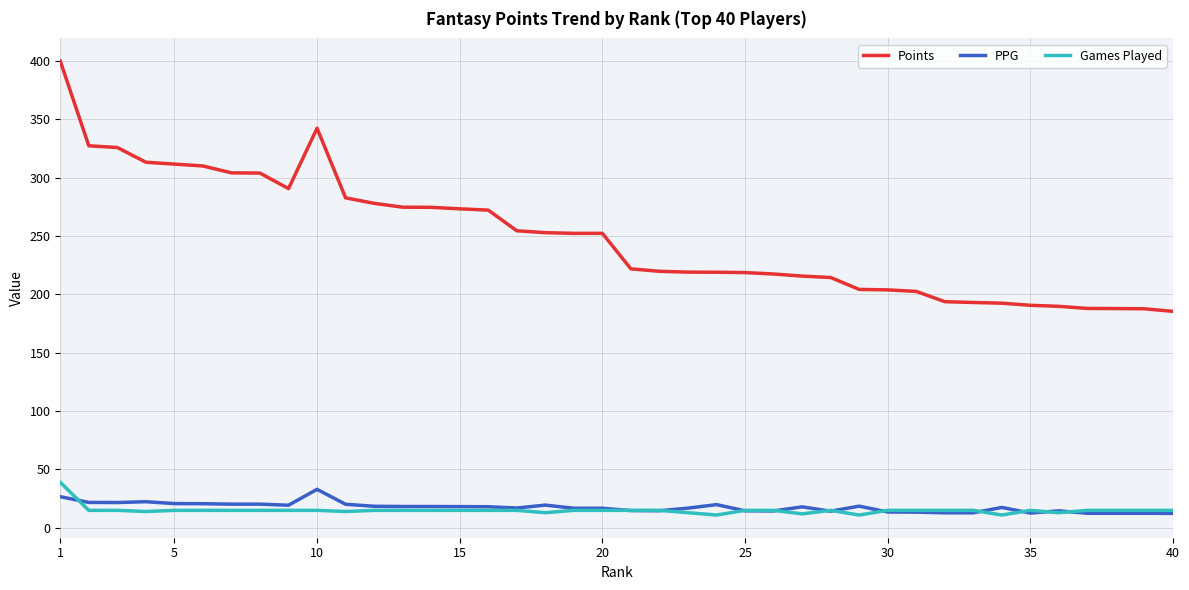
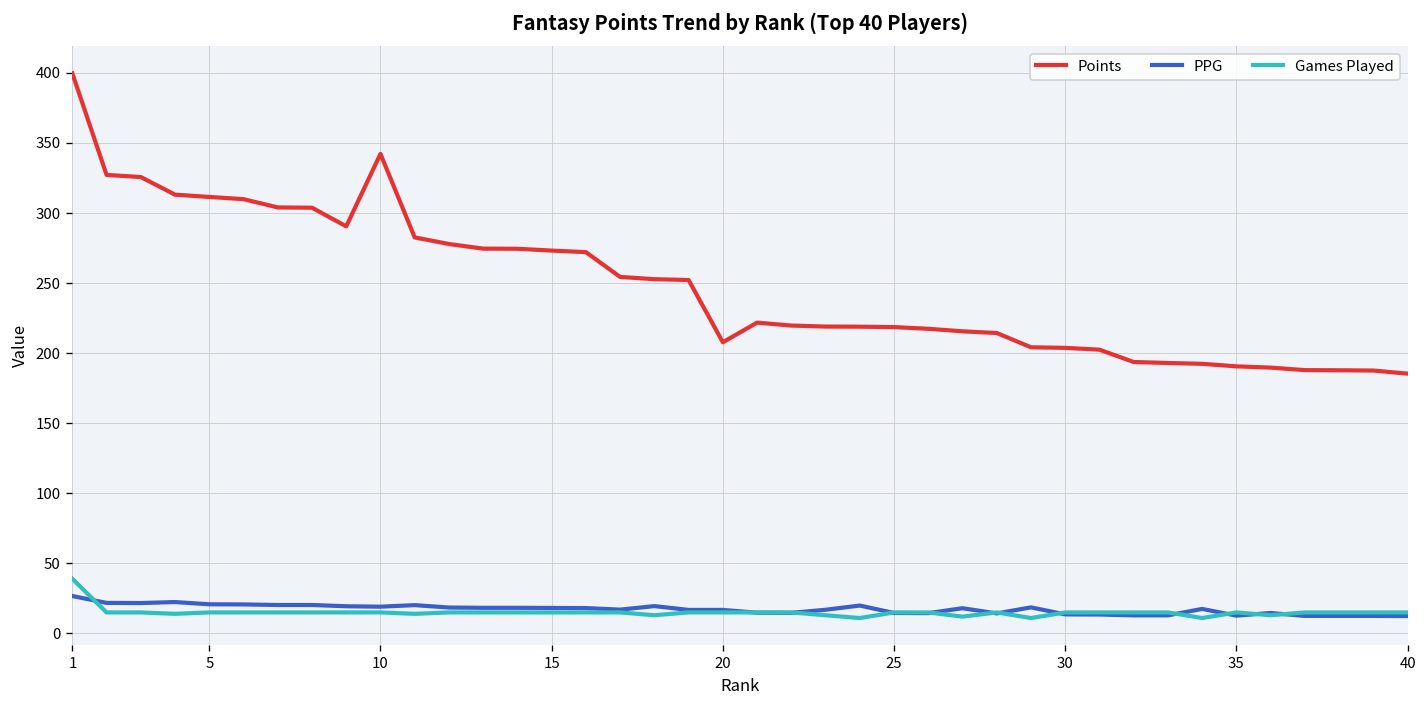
PPG, 10: 33 -> 19
Points, 20: 252 -> 208
